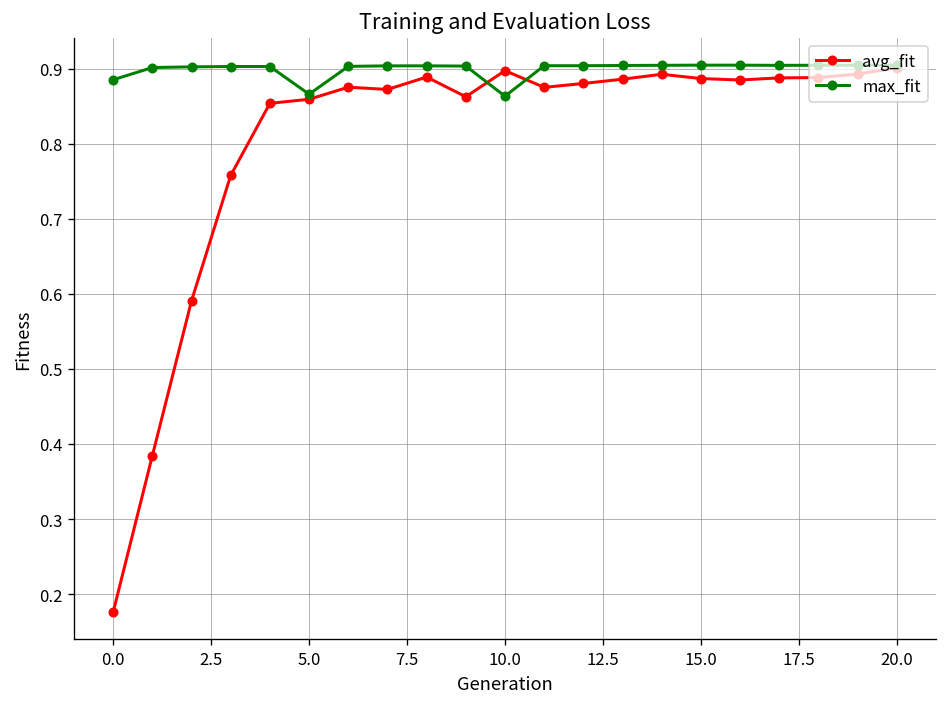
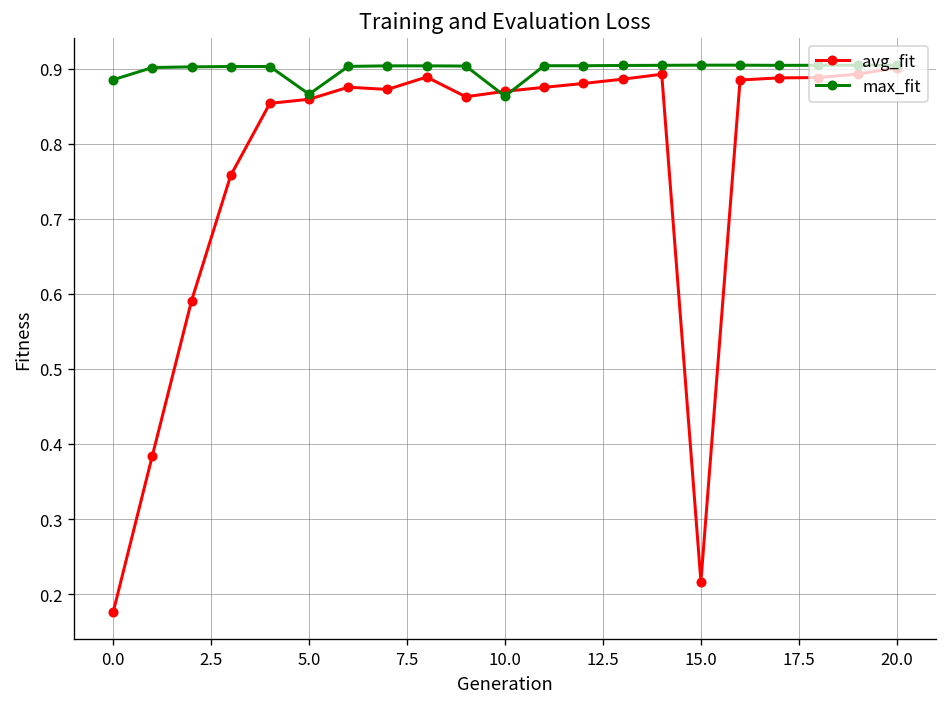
avg_fit, 10.0: 0.90 -> 0.87
avg_fit, 15.0: 0.89 -> 0.22
